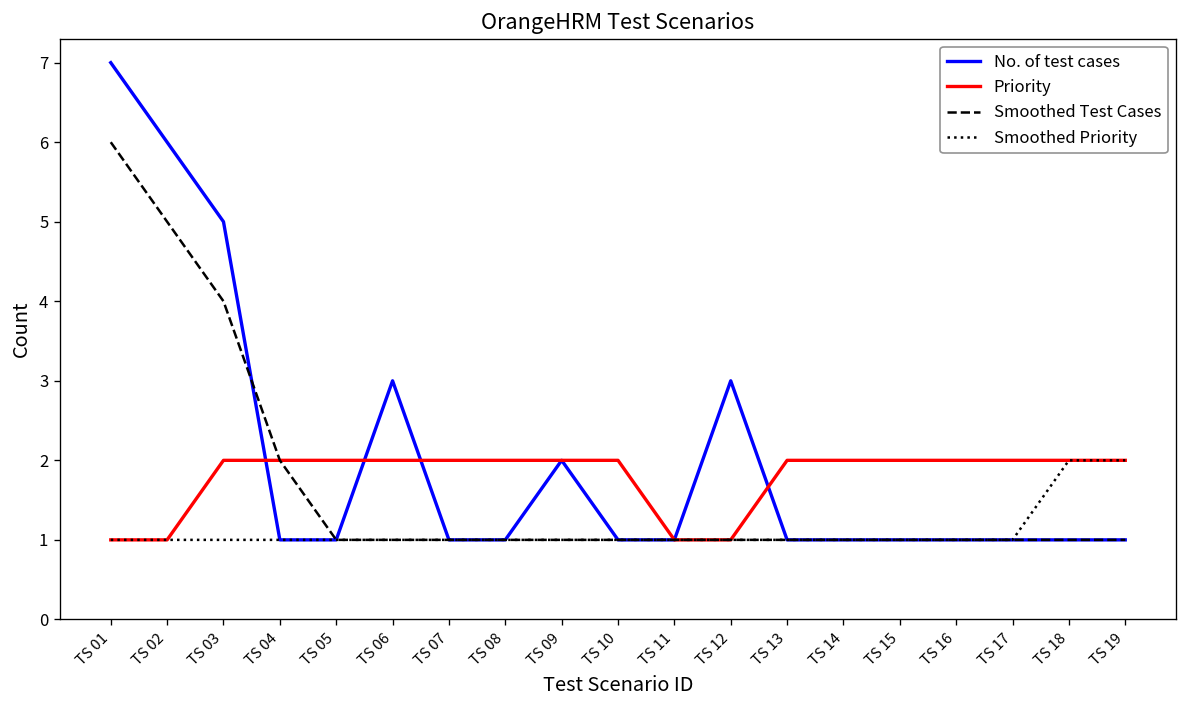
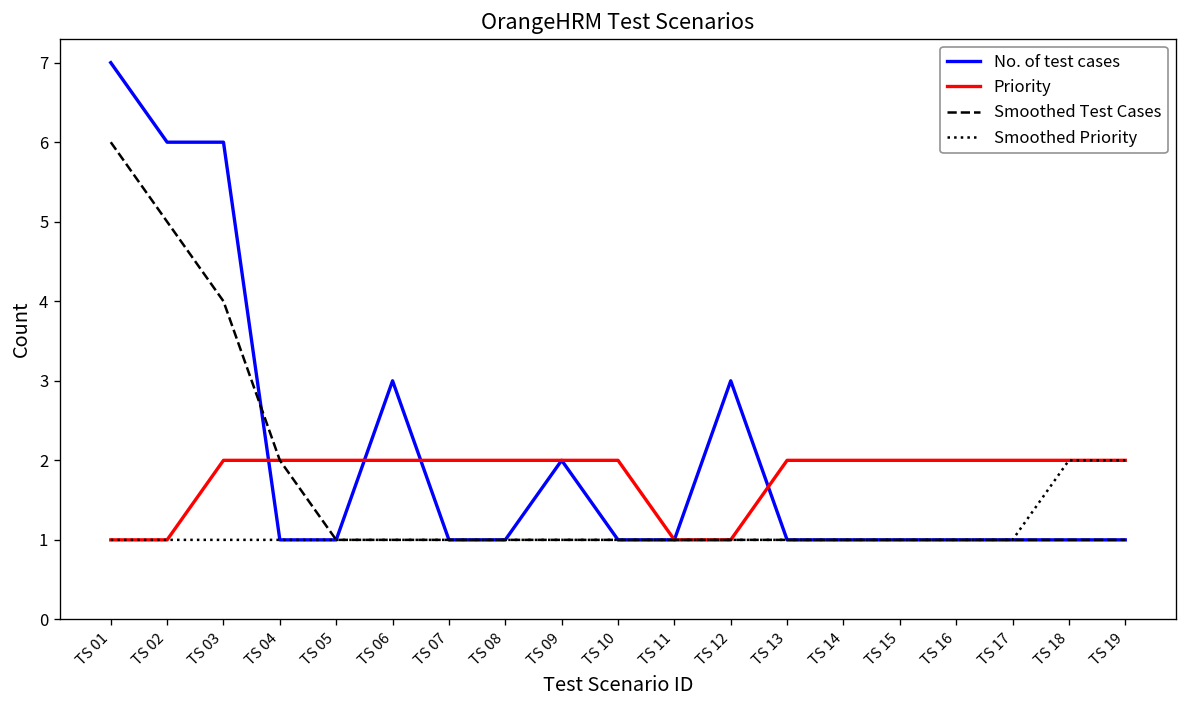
No. of test cases, TS 03: 5 -> 6
